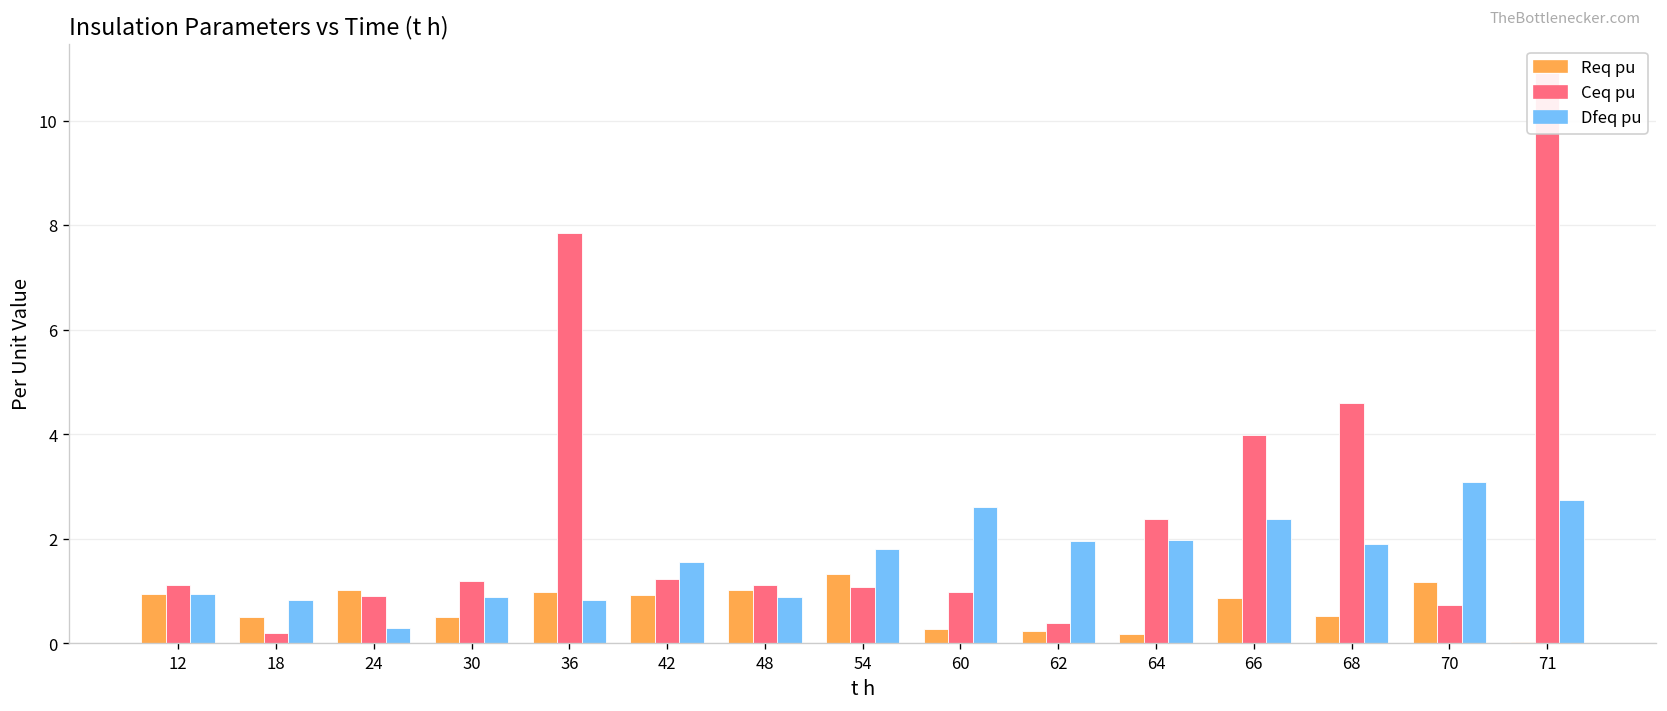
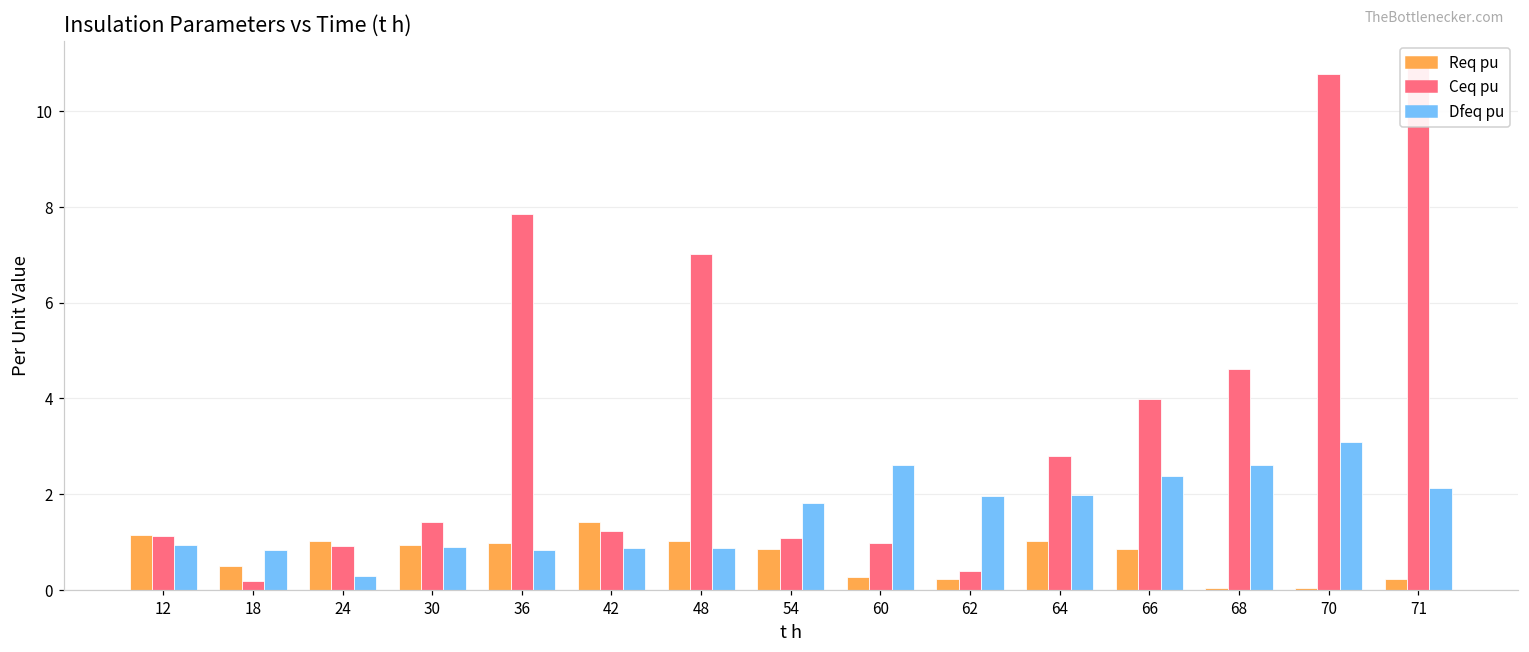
Req pu, 12: 1.0 -> 1.2
Req pu, 30: 0.5 -> 0.9
Ceq pu, 30: 1.2 -> 1.4
Req pu, 42: 0.9 -> 1.4
Dfeq pu, 42: 1.6 -> 0.9
Ceq pu, 48: 1.1 -> 7.0
Req pu, 54: 1.3 -> 0.9
Req pu, 64: 0.2 -> 1.0
Ceq pu, 64: 2.4 -> 2.8
Req pu, 68: 0.5 -> 0.1
Dfeq pu, 68: 1.9 -> 2.6
Req pu, 70: 1.2 -> 0.0
Ceq pu, 70: 0.7 -> 10.8
Req pu, 71: 0.0 -> 0.2
Dfeq pu, 71: 2.8 -> 2.1
